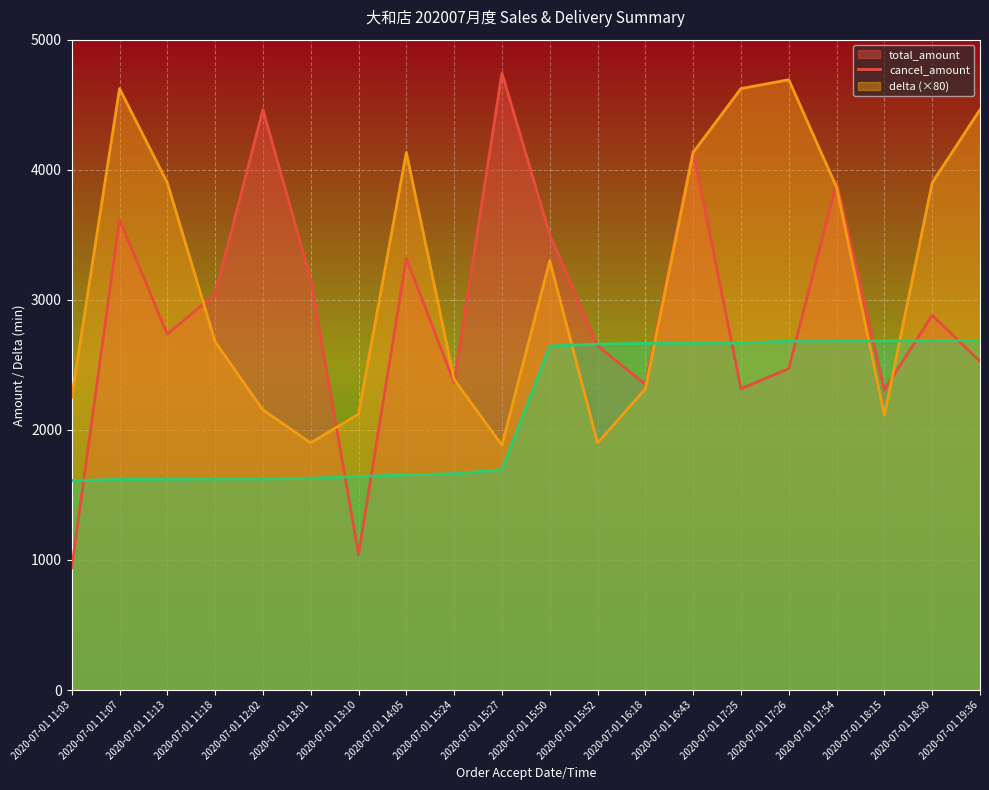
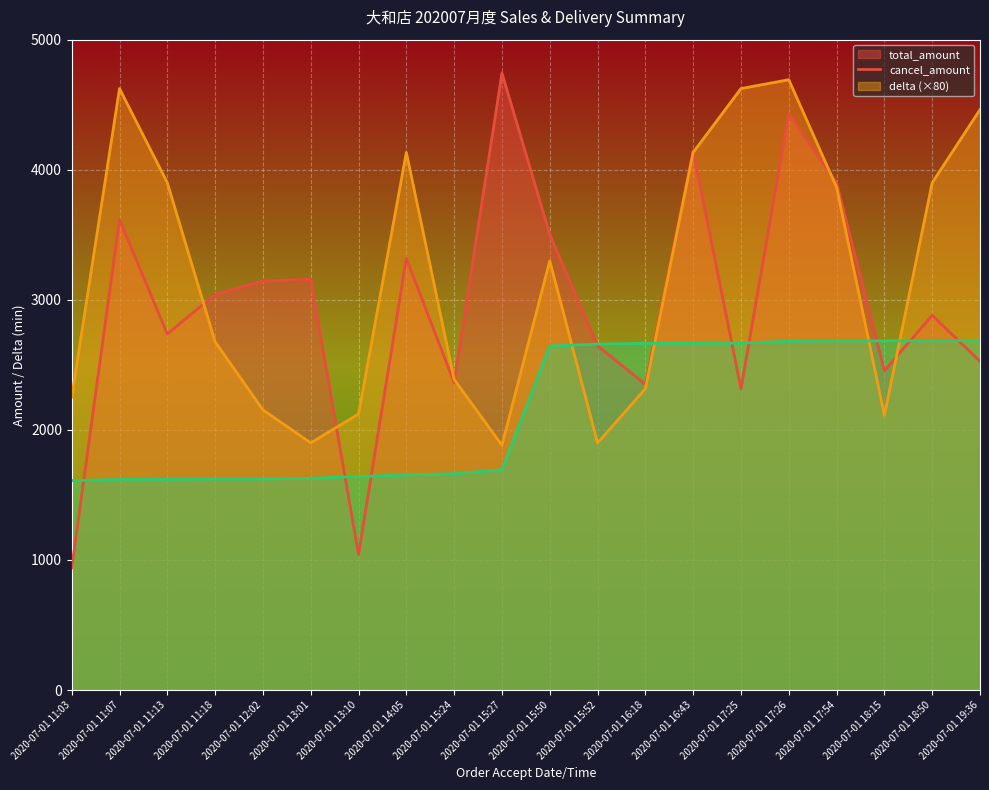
total_amount, 2020-07-01 12:02: 4460 -> 3150
total_amount, 2020-07-01 17:26: 2470 -> 4430
total_amount, 2020-07-01 18:15: 2310 -> 2460
